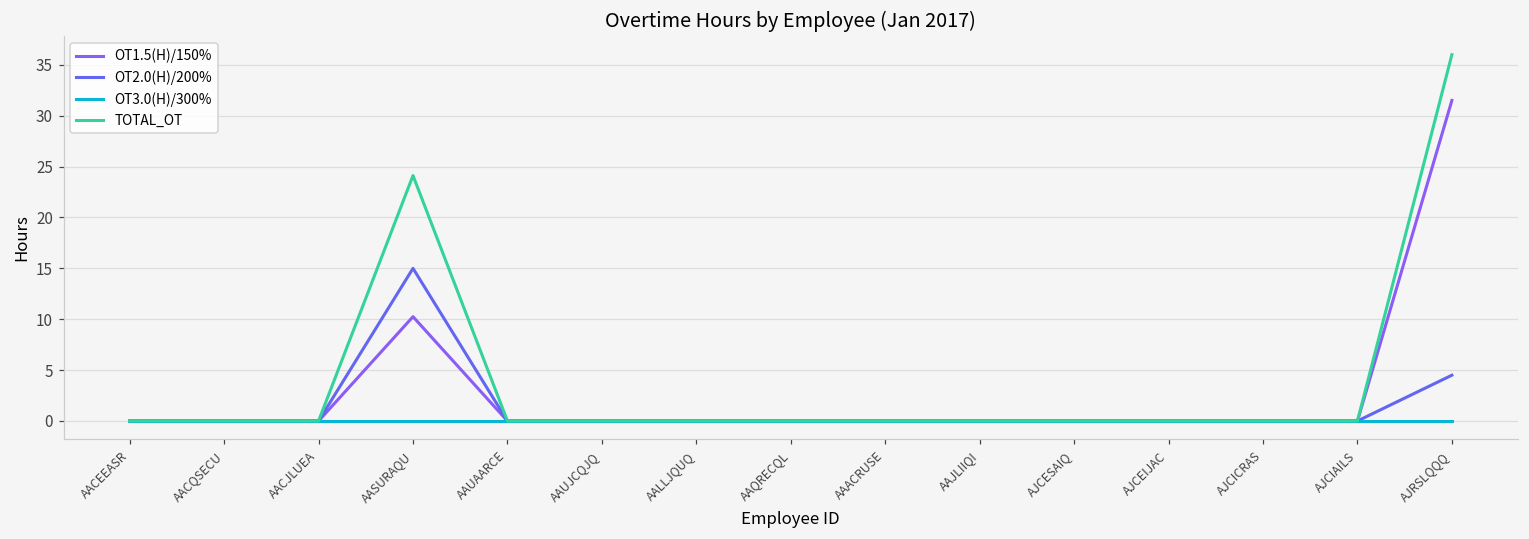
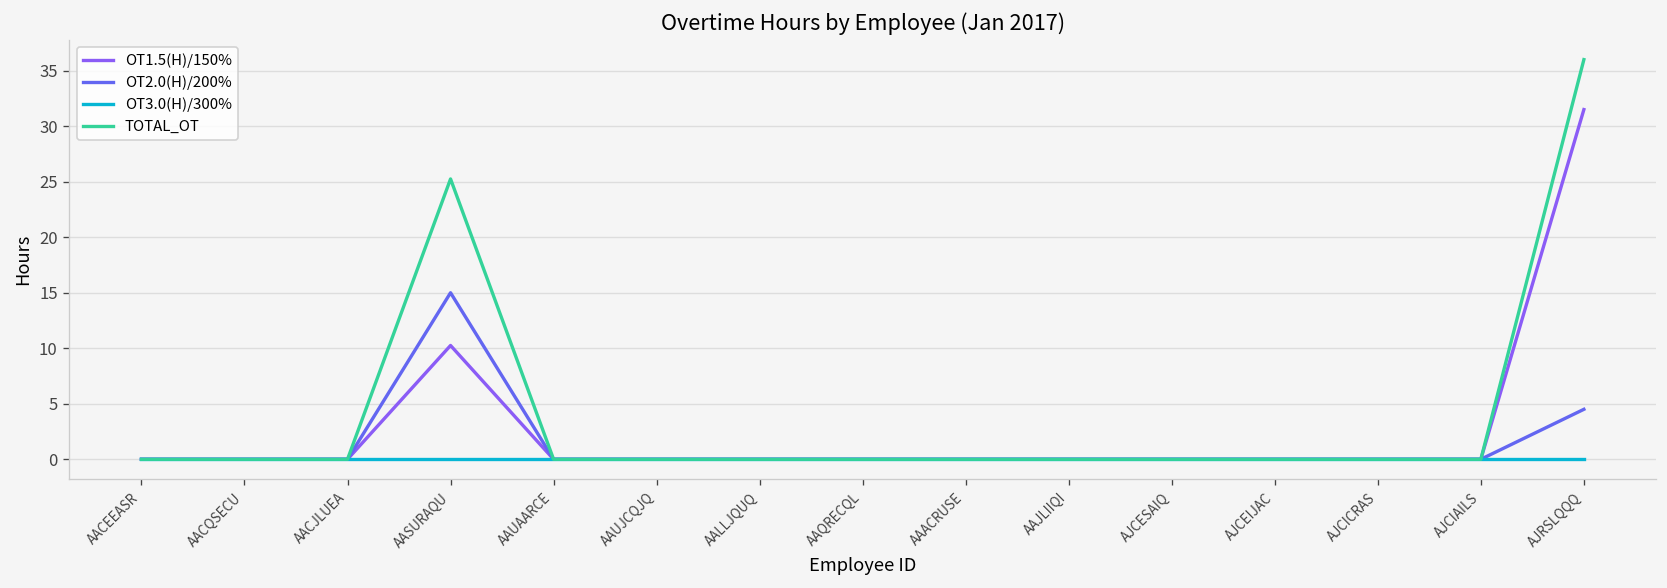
TOTAL_OT, AASURAQU: 24 -> 25
